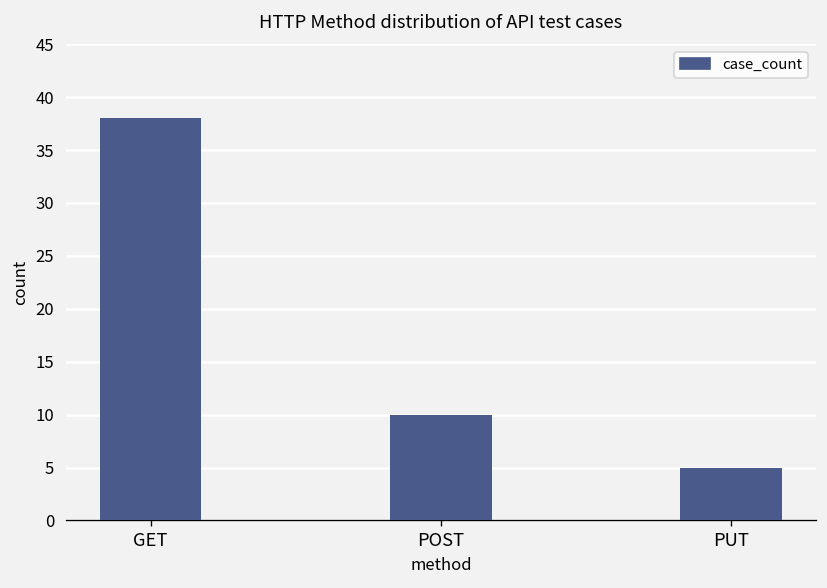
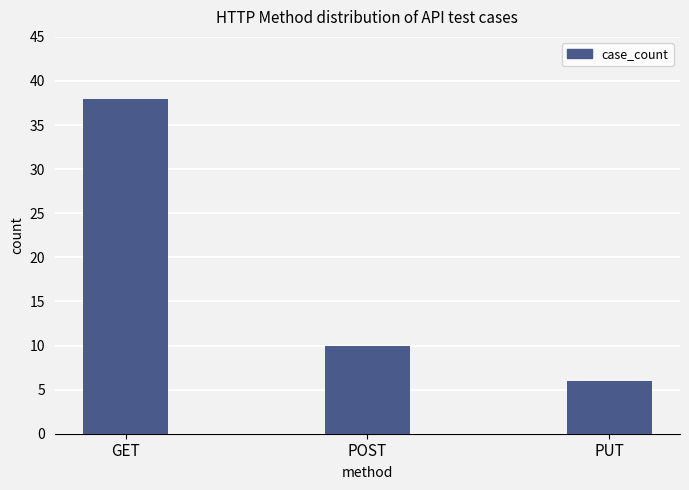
PUT: 5 -> 6
